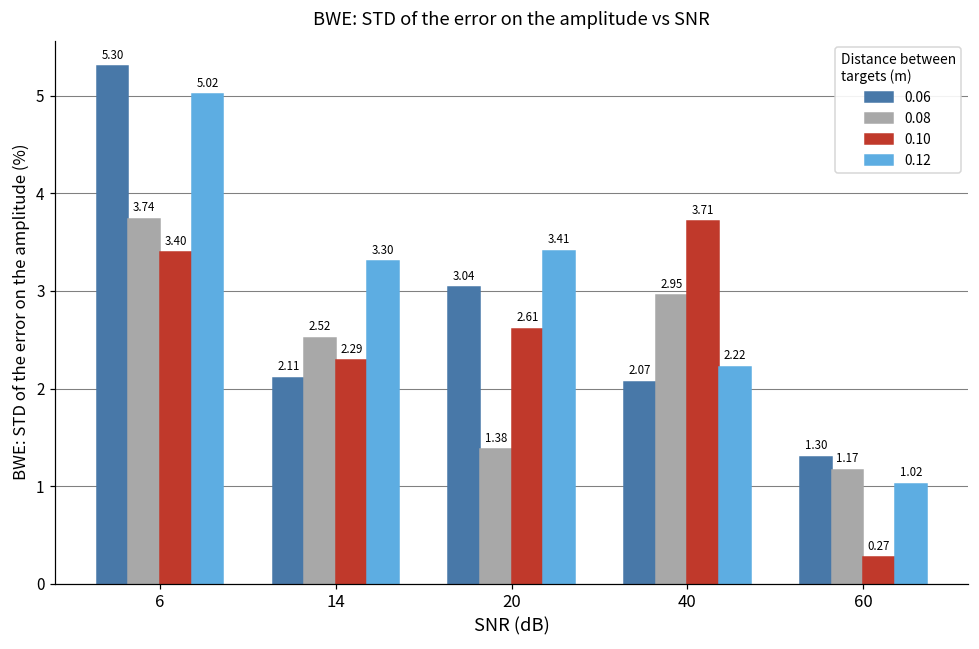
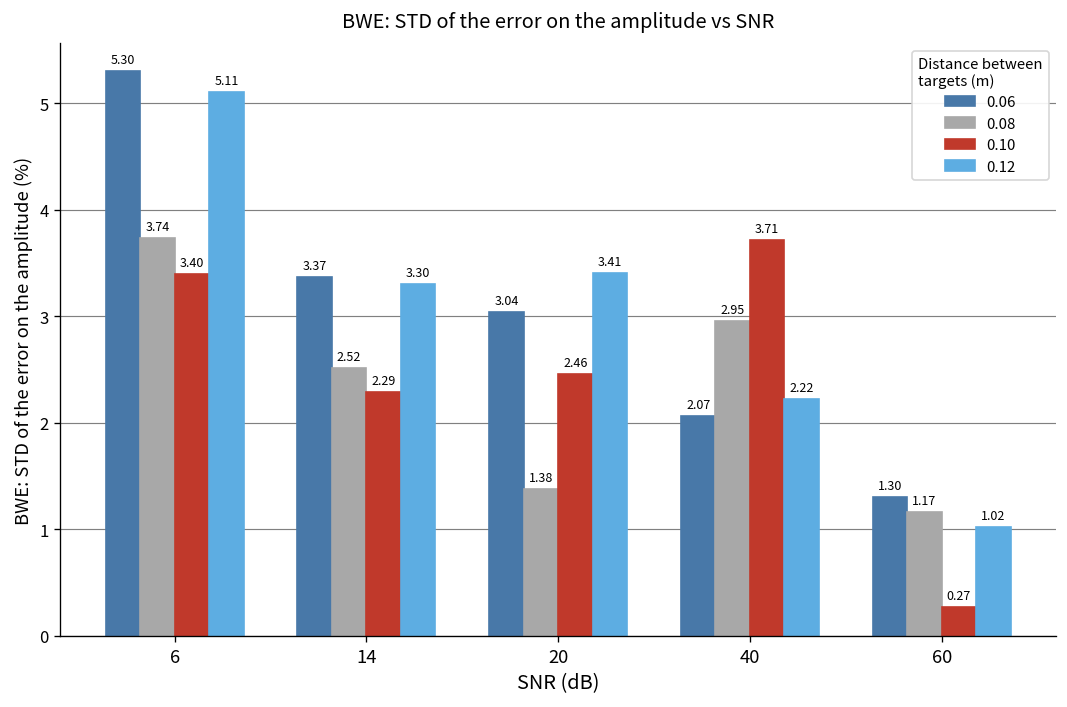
0.12, 6: 5.02 -> 5.11
0.06, 14: 2.11 -> 3.37
0.10, 20: 2.61 -> 2.46
